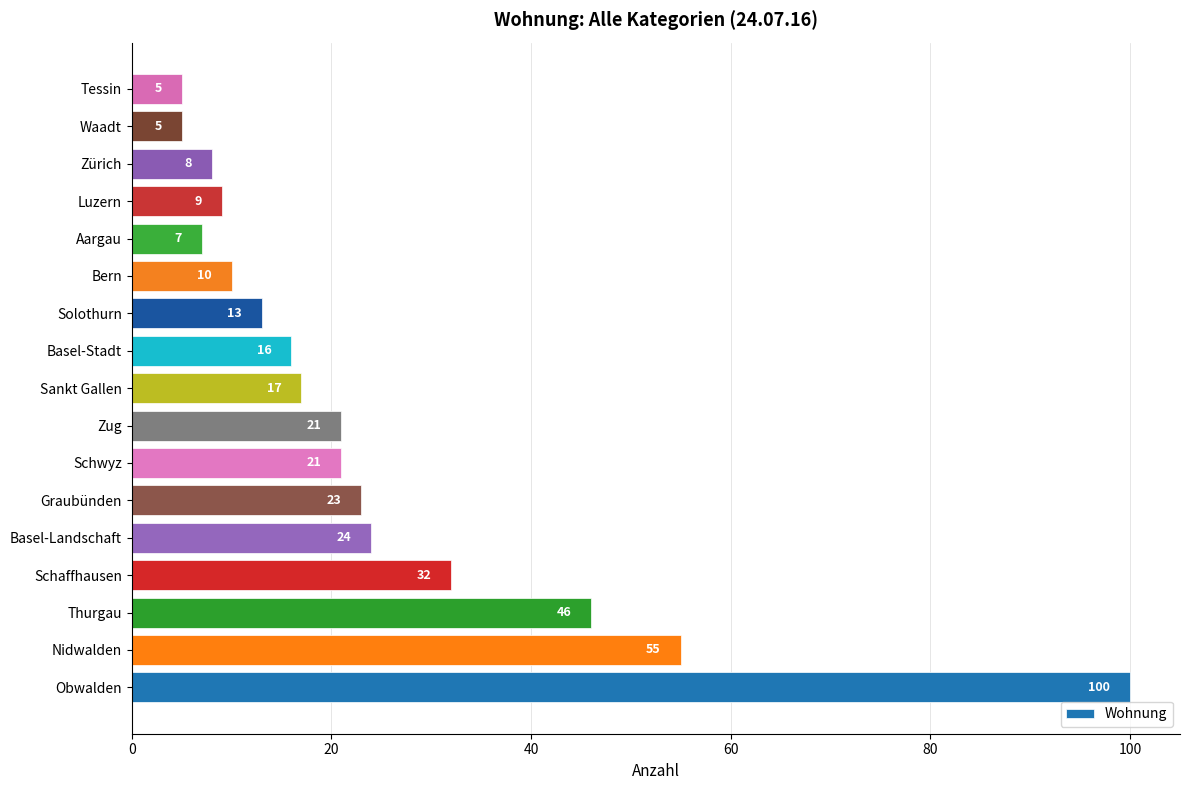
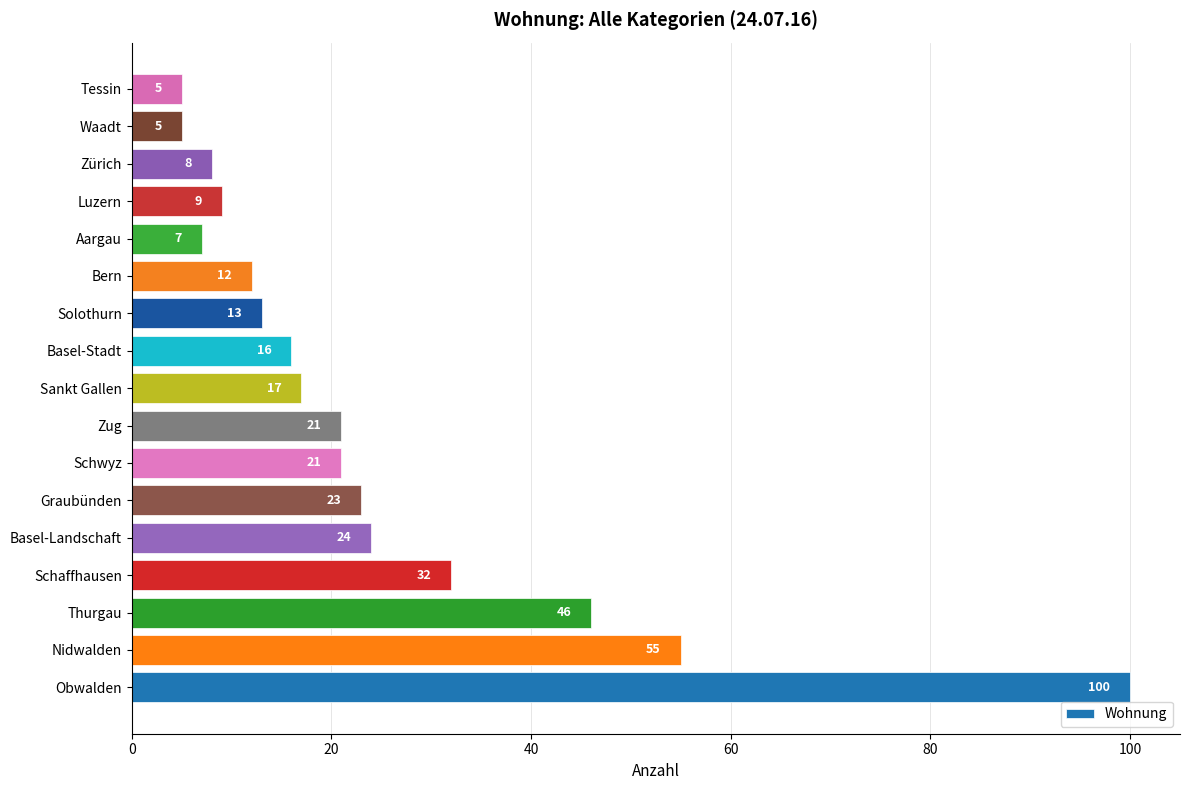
Bern: 10 -> 12
